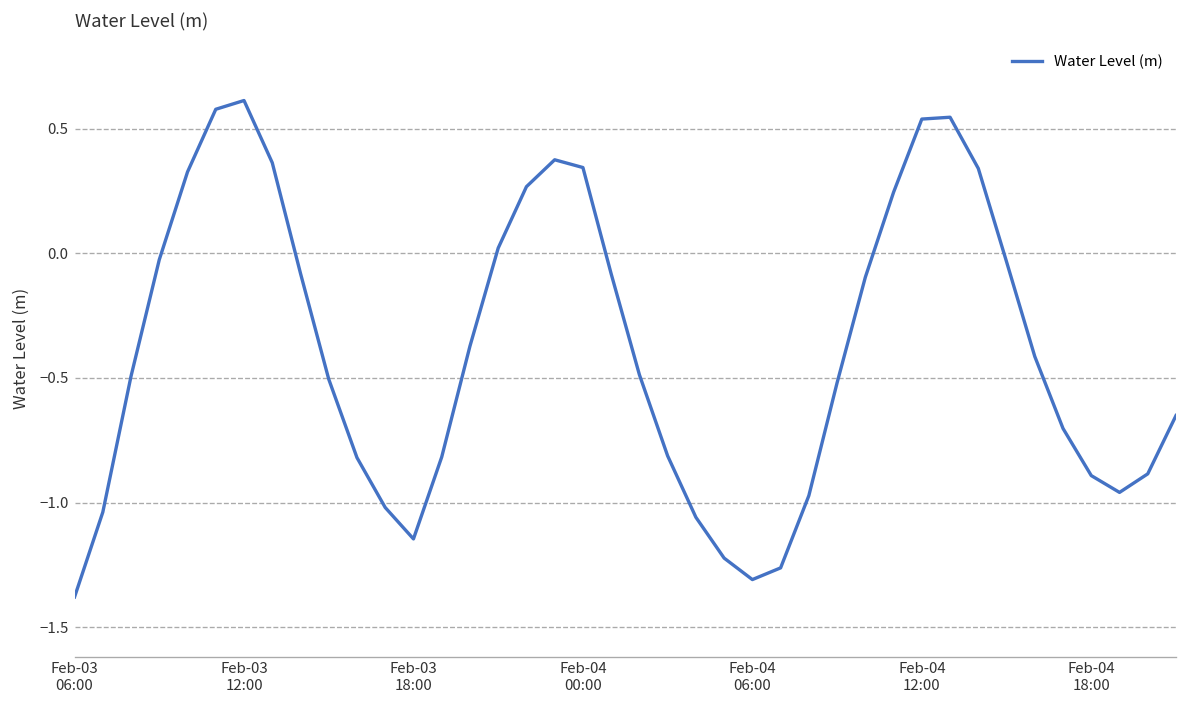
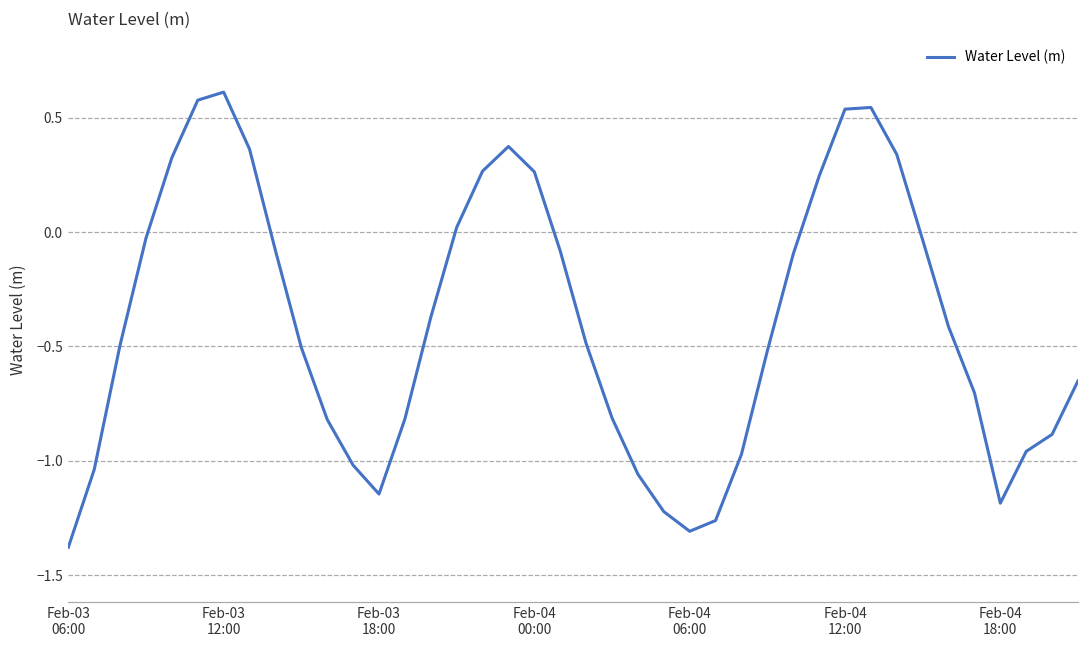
Feb-04 00:00: 0.34 -> 0.26
Feb-04 18:00: -0.89 -> -1.19
